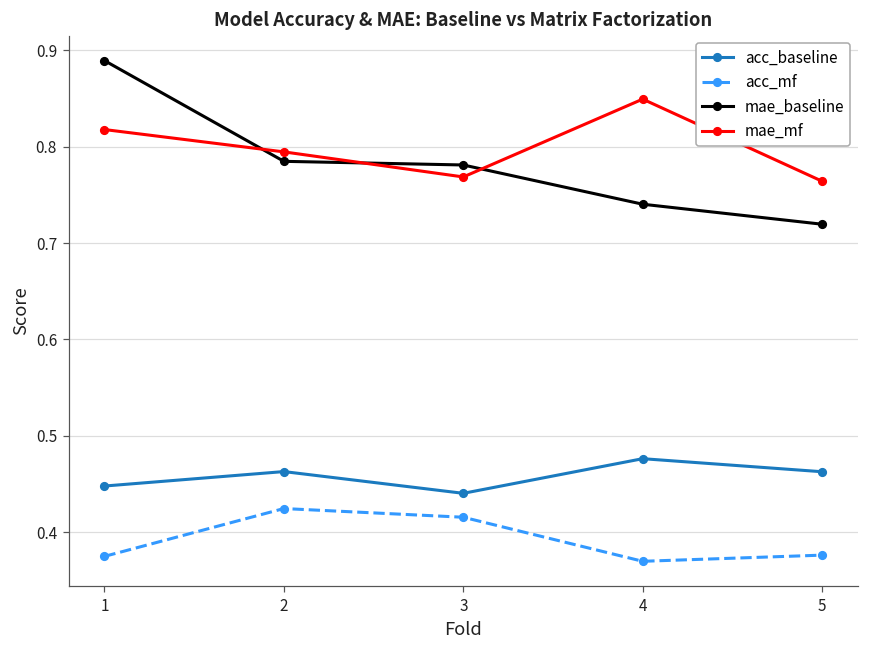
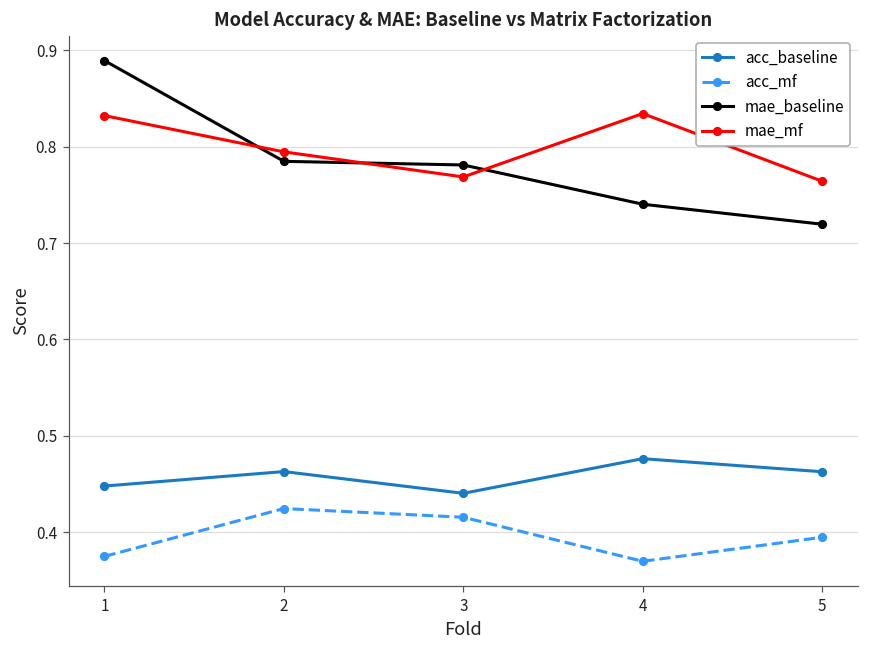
mae_mf, 1: 0.82 -> 0.83
mae_mf, 4: 0.85 -> 0.83
acc_mf, 5: 0.38 -> 0.39
